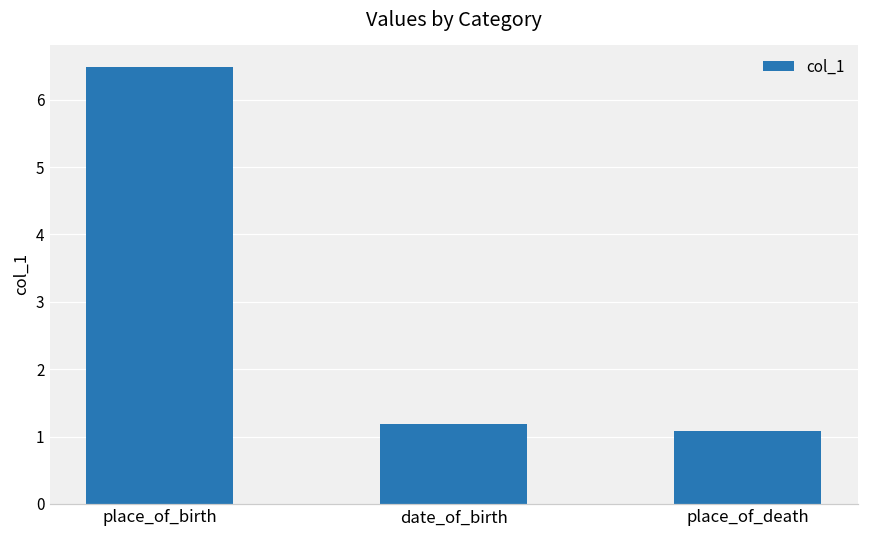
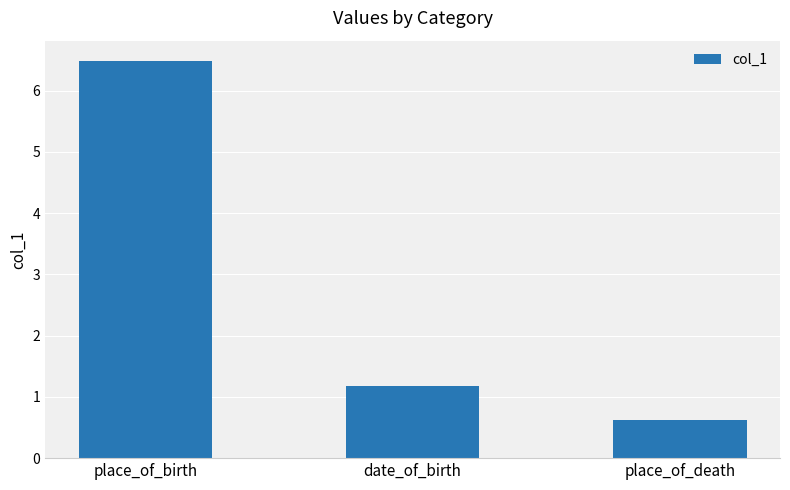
place_of_death: 1.1 -> 0.6
